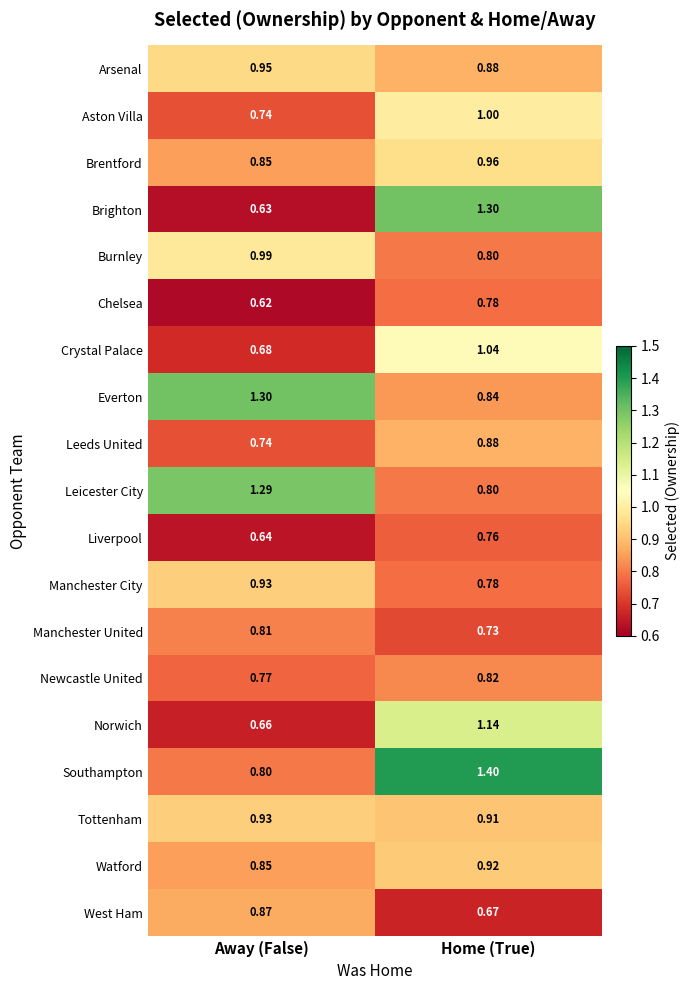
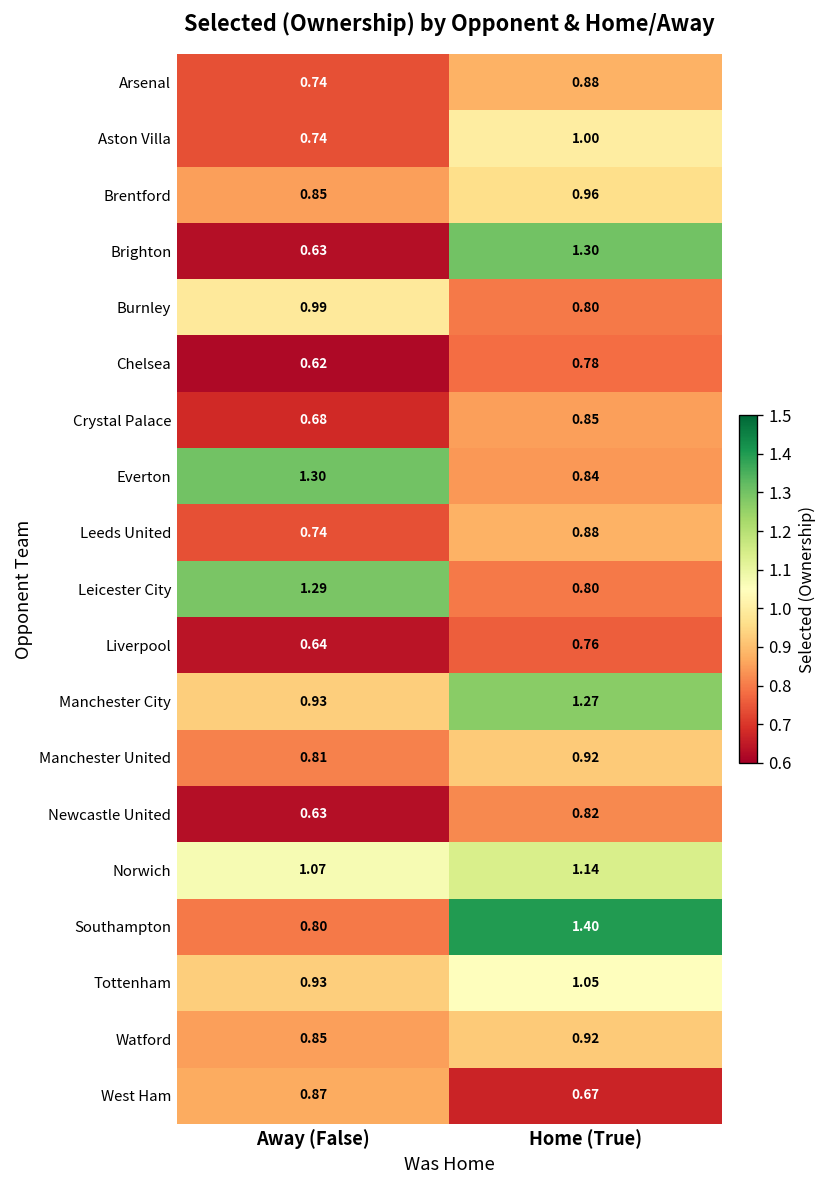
Arsenal, Away (False): 0.95 -> 0.74
Crystal Palace, Home (True): 1.04 -> 0.85
Manchester City, Home (True): 0.78 -> 1.27
Manchester United, Home (True): 0.73 -> 0.92
Newcastle United, Away (False): 0.77 -> 0.63
Norwich, Away (False): 0.66 -> 1.07
Tottenham, Home (True): 0.91 -> 1.05
